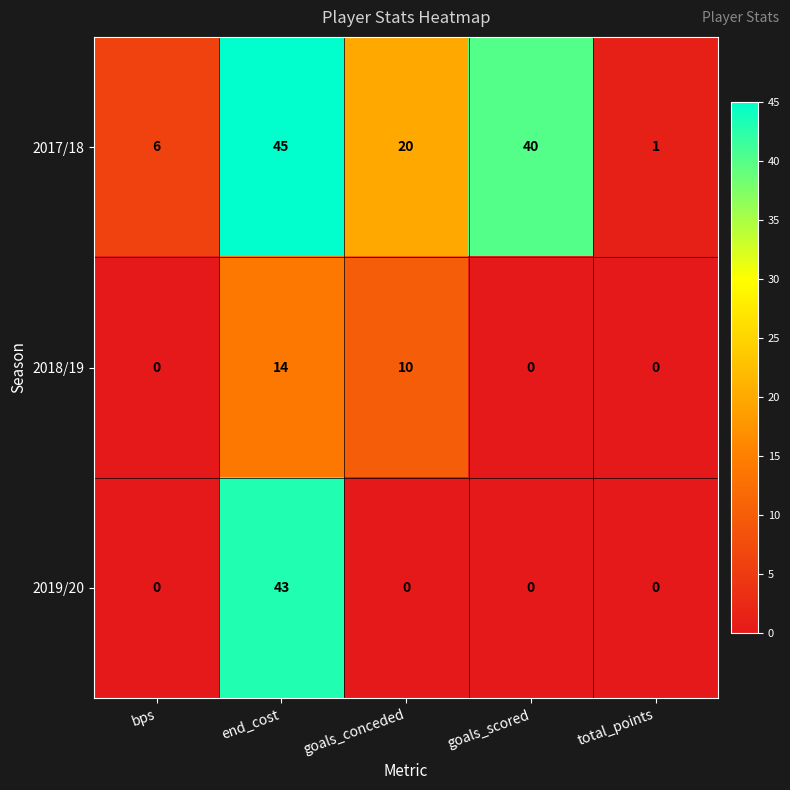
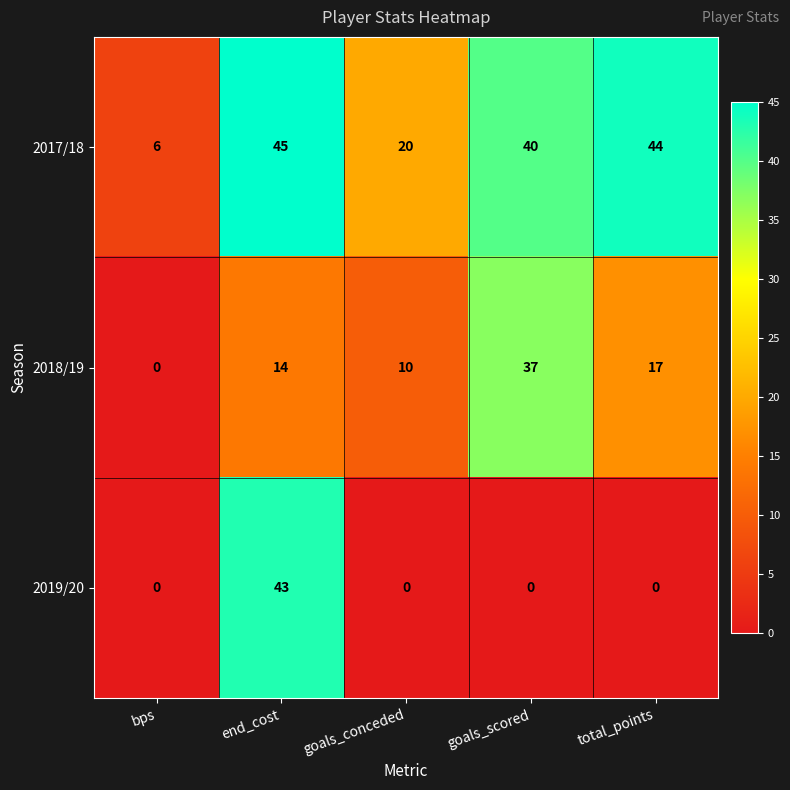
2017/18, total_points: 1 -> 44
2018/19, goals_scored: 0 -> 37
2018/19, total_points: 0 -> 17
